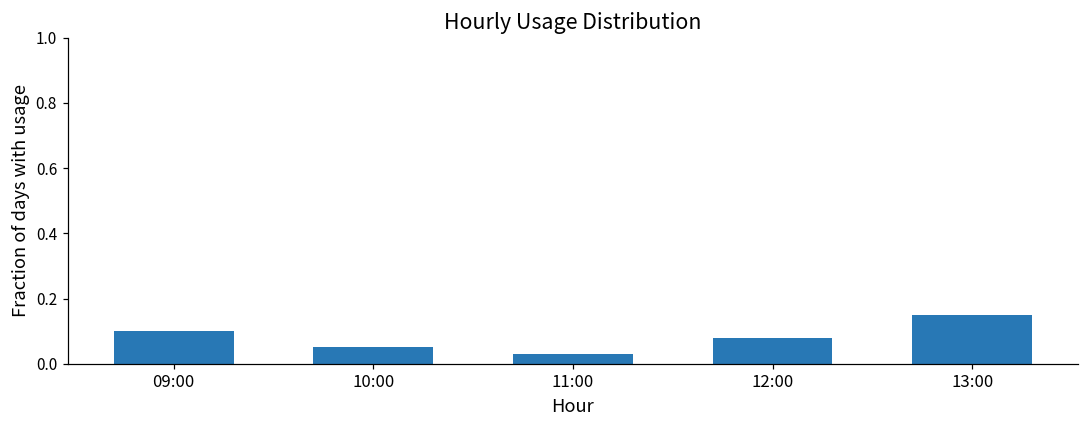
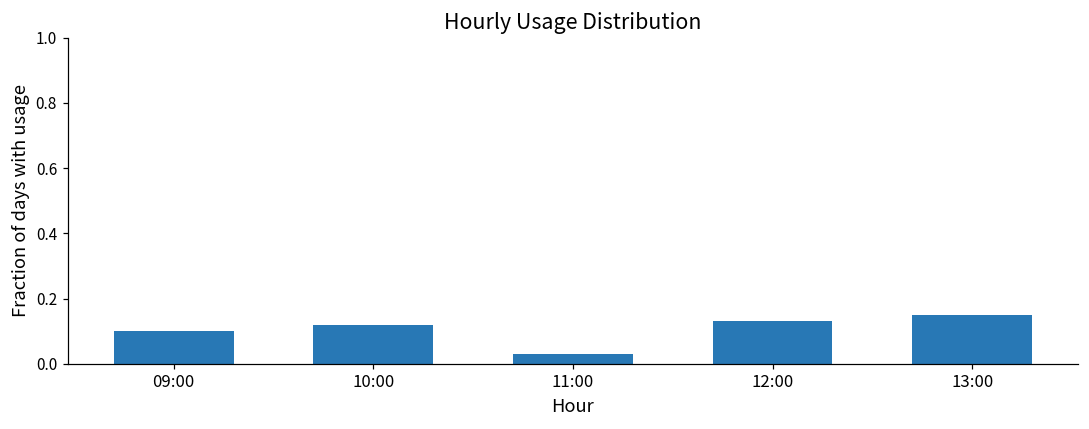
10:00: 0.05 -> 0.12
12:00: 0.08 -> 0.13
